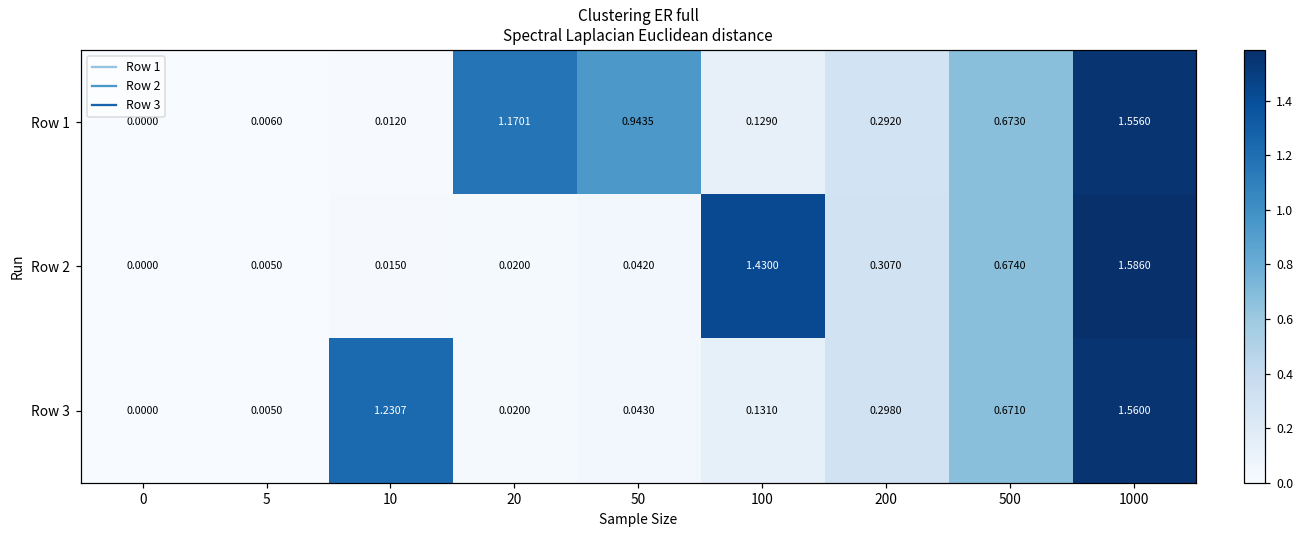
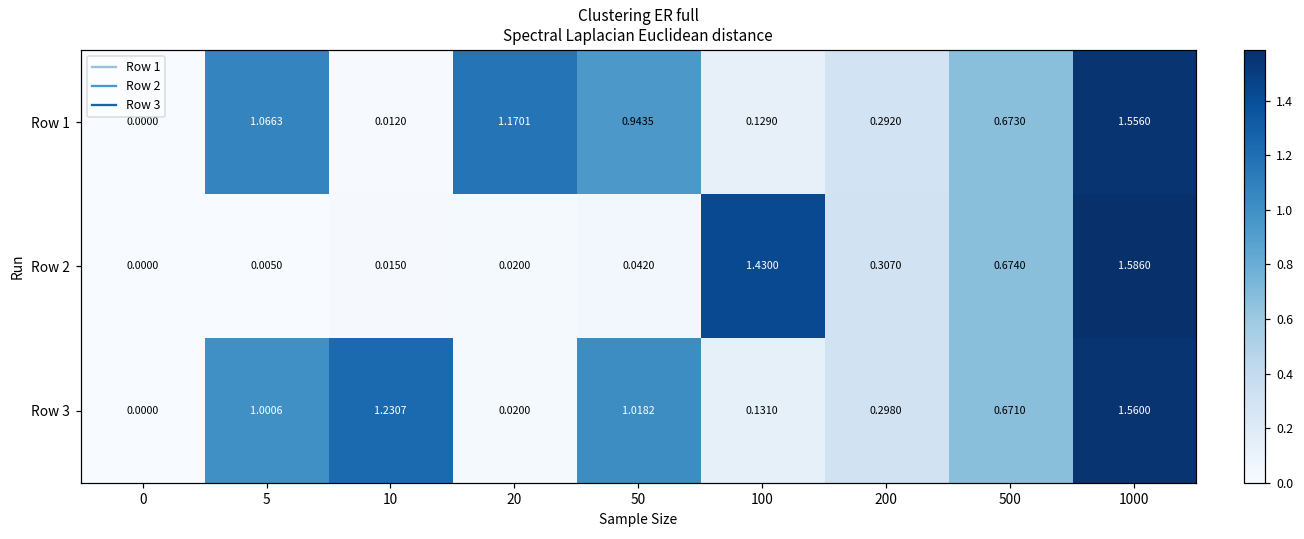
Row 1, 5: 0.0060 -> 1.0663
Row 3, 5: 0.0050 -> 1.0006
Row 3, 50: 0.0430 -> 1.0182
